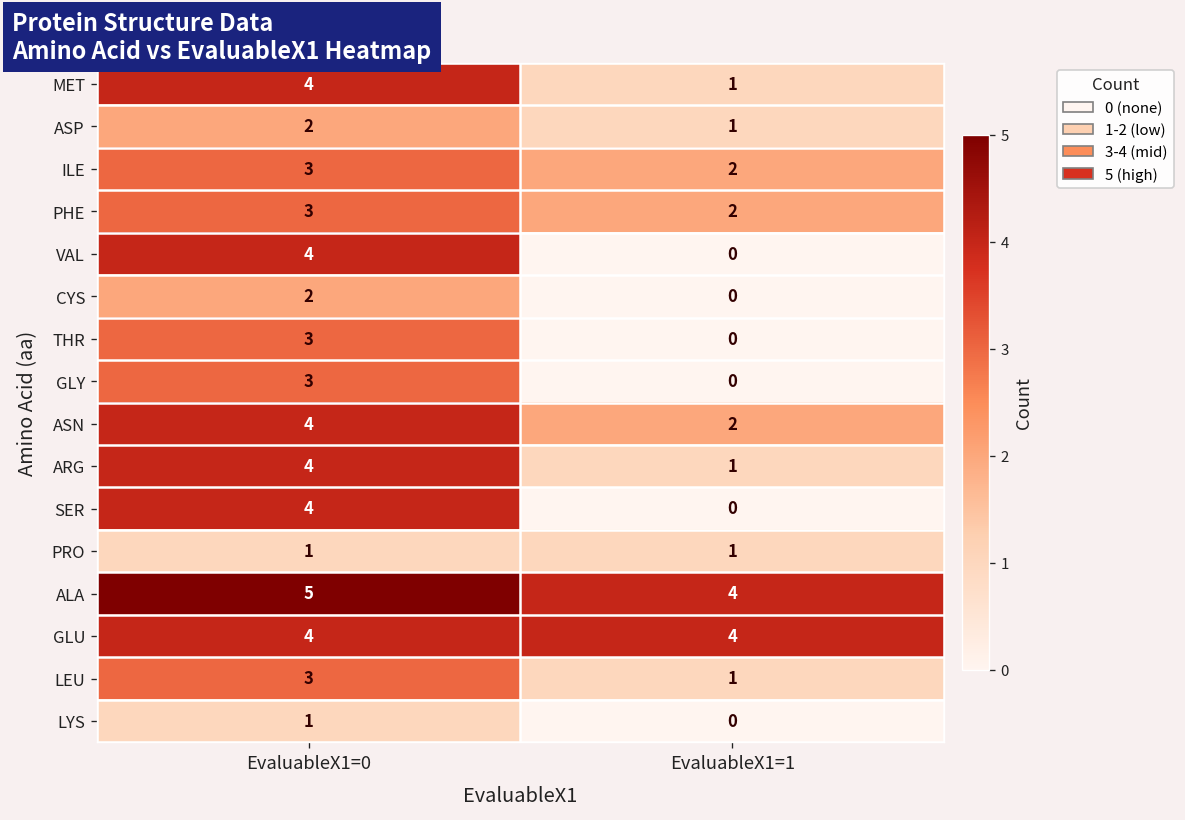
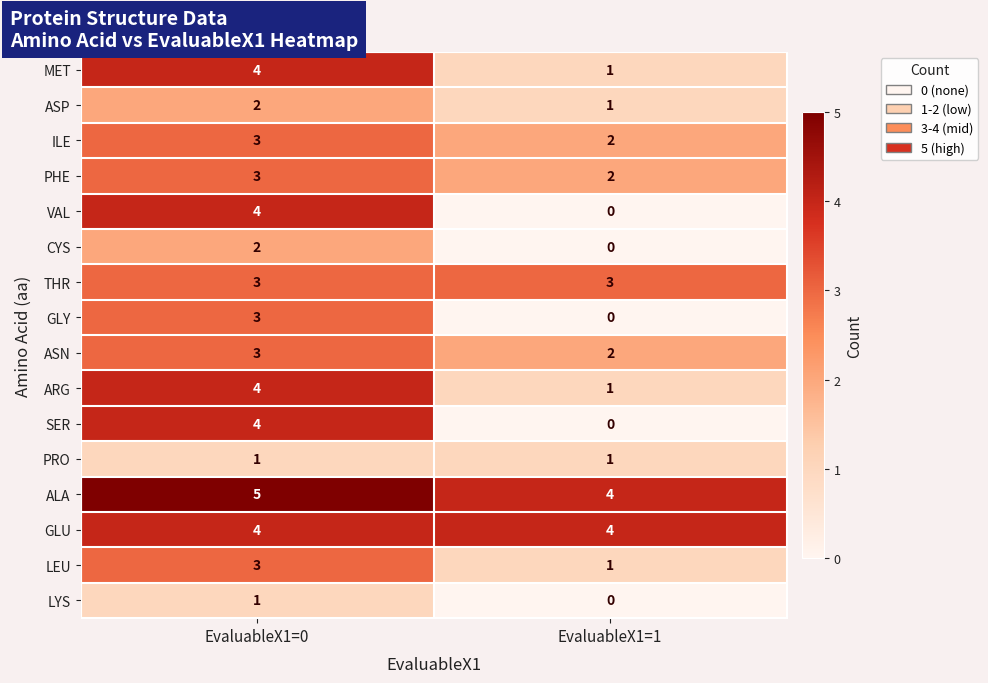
THR, EvaluableX1=1: 0 -> 3
ASN, EvaluableX1=0: 4 -> 3
